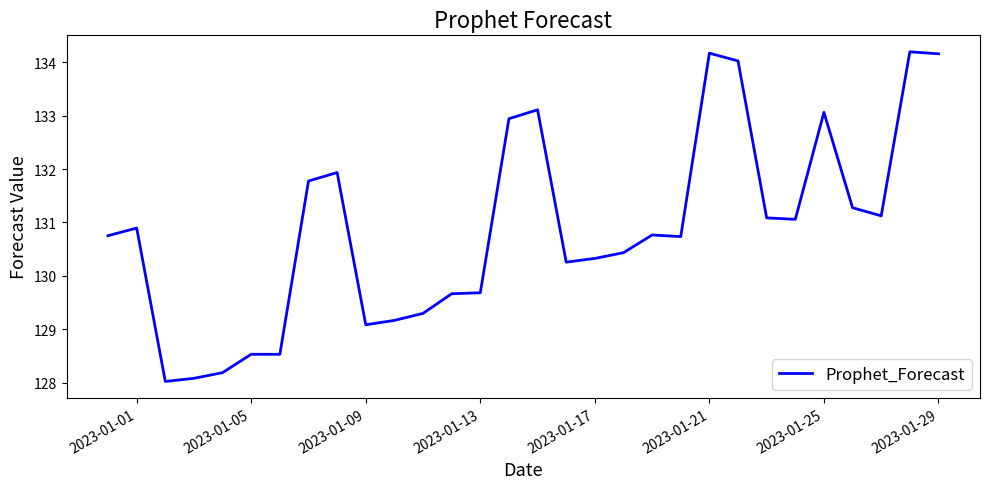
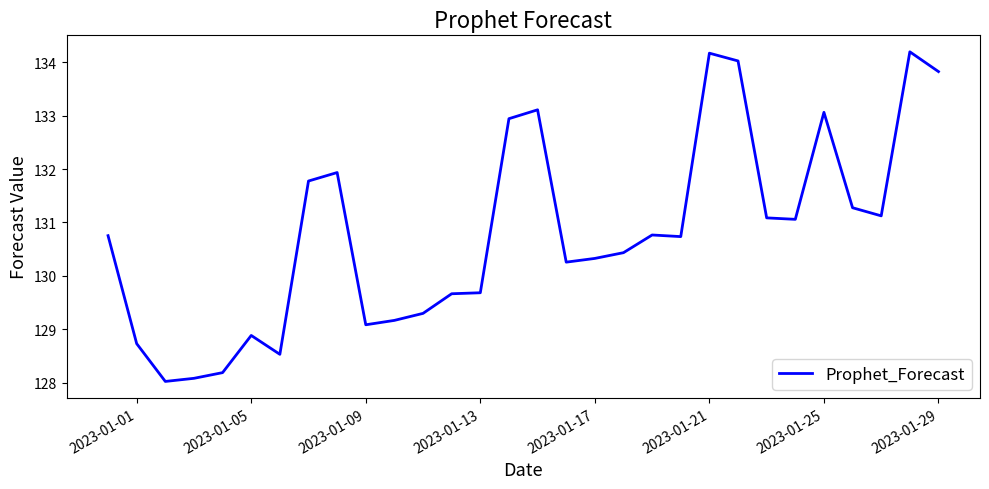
2023-01-01: 130.9 -> 128.7
2023-01-05: 128.5 -> 128.9
2023-01-29: 134.2 -> 133.8
